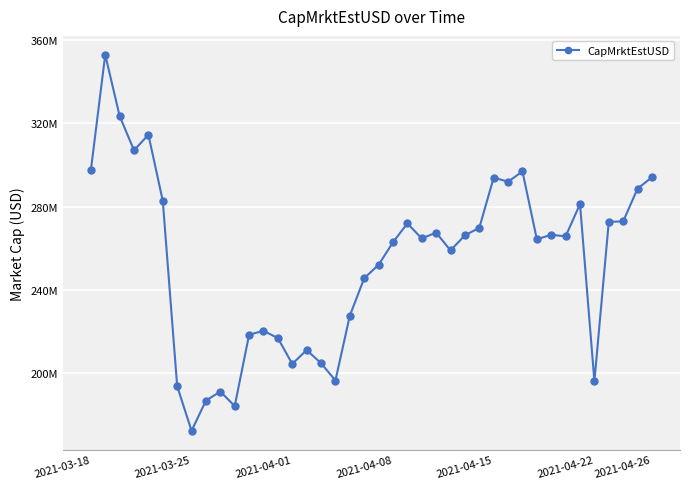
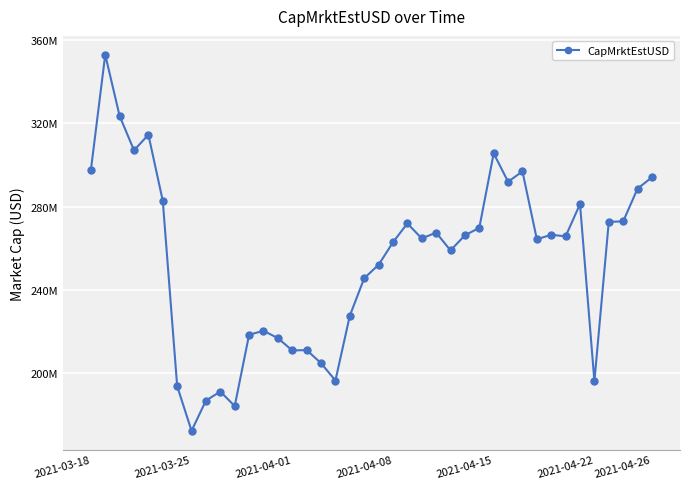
2021-04-01: 205000000 -> 211000000
2021-04-15: 294000000 -> 306000000
